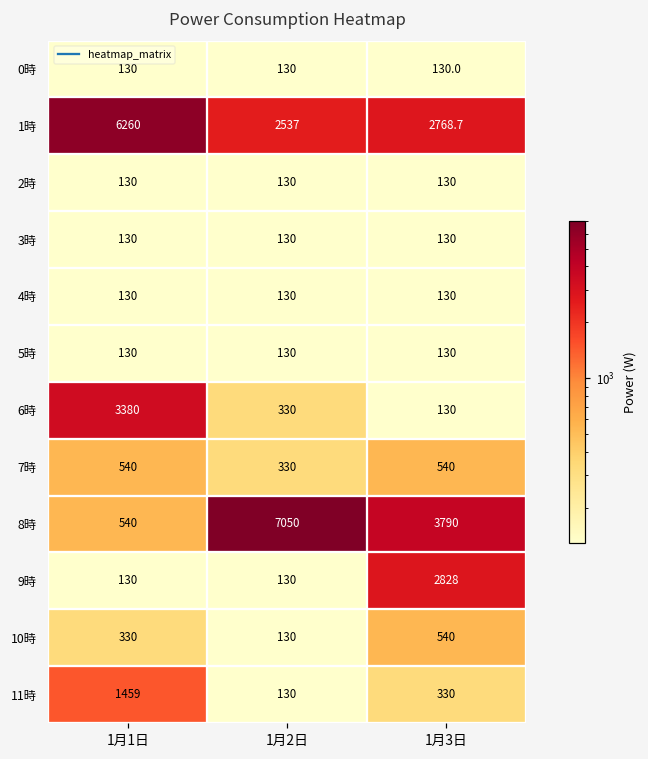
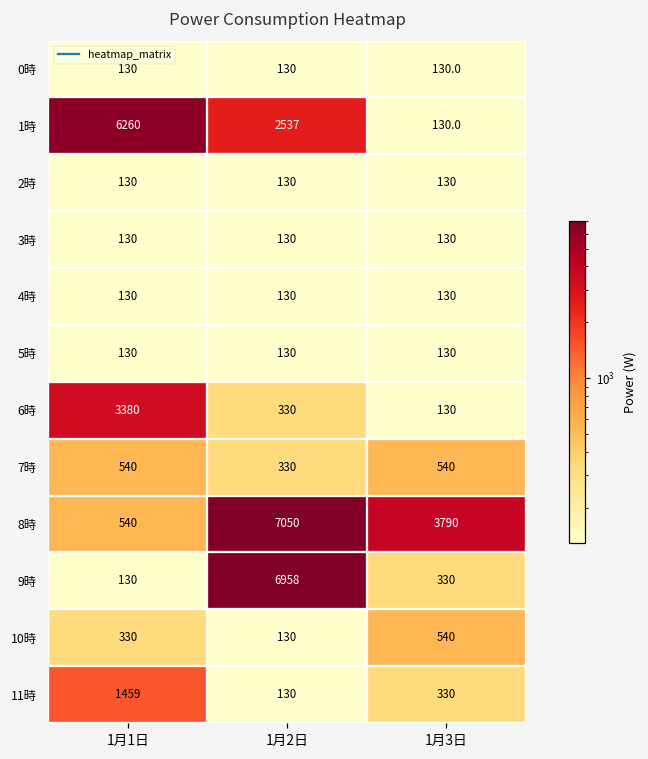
1時, 1月3日: 2768.7 -> 130.0
9時, 1月2日: 130 -> 6958
9時, 1月3日: 2828 -> 330
